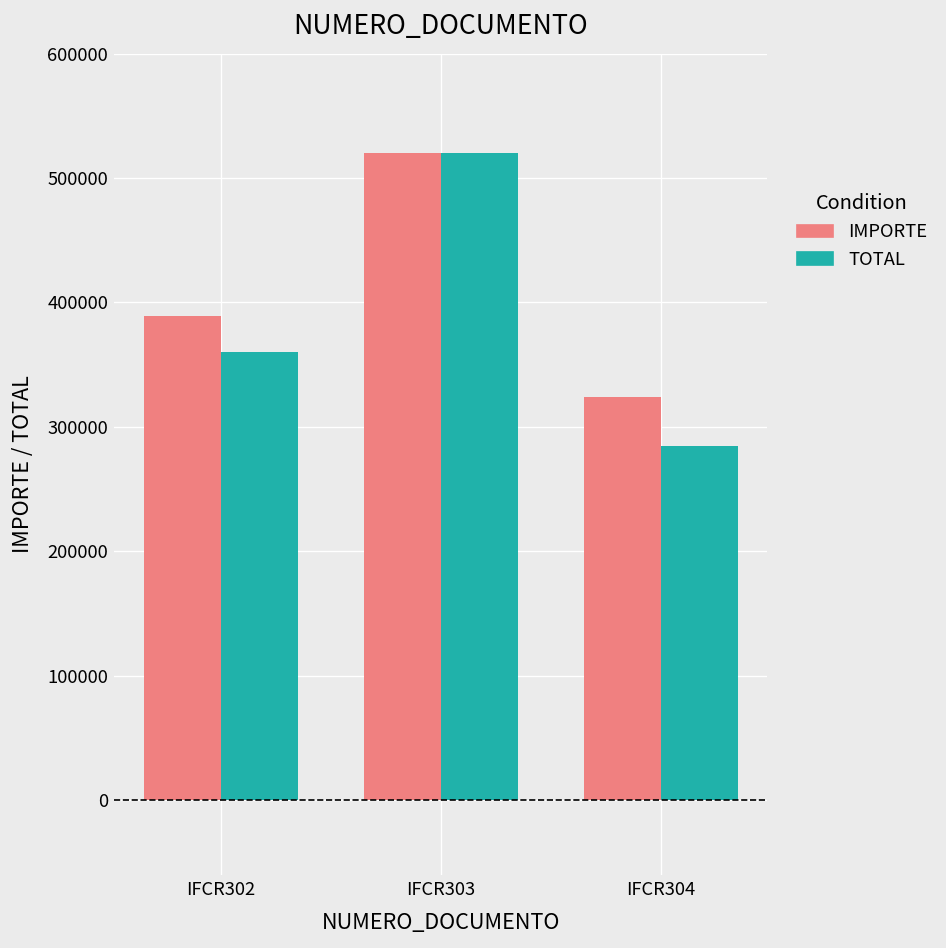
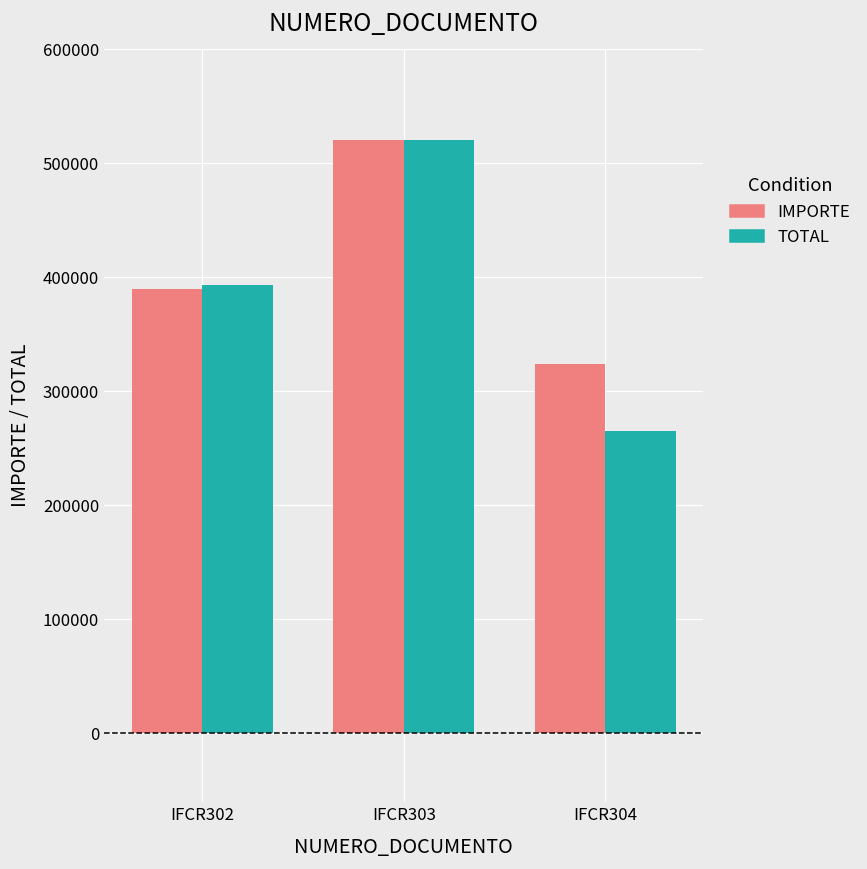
TOTAL, IFCR302: 360000 -> 393000
TOTAL, IFCR304: 285000 -> 265000
